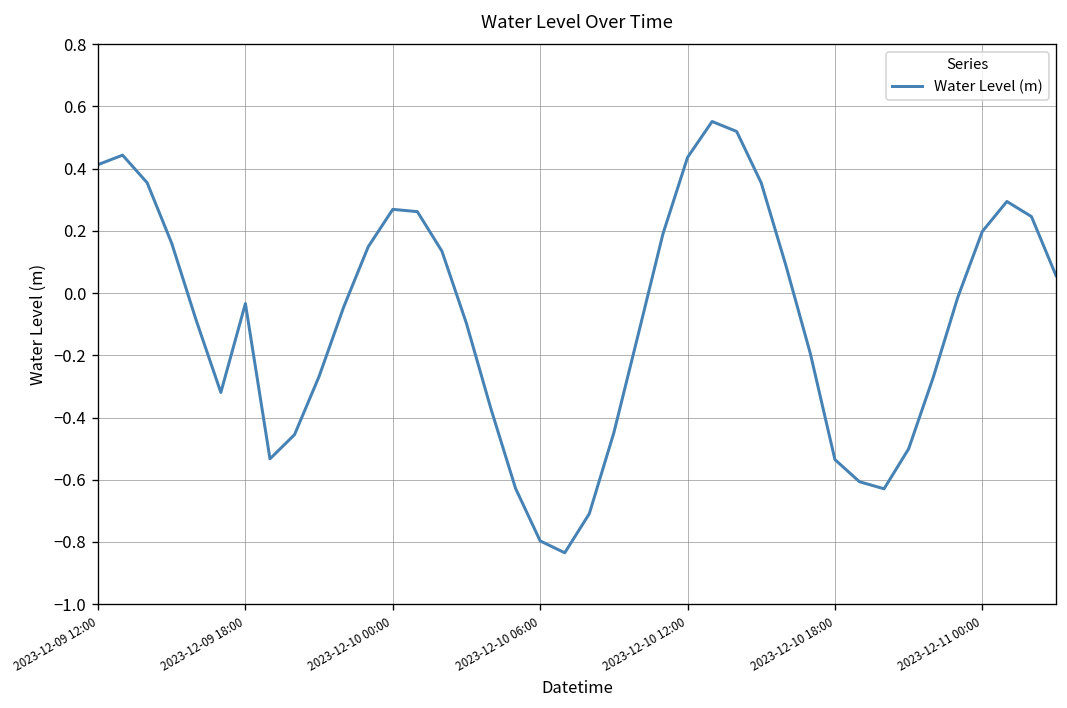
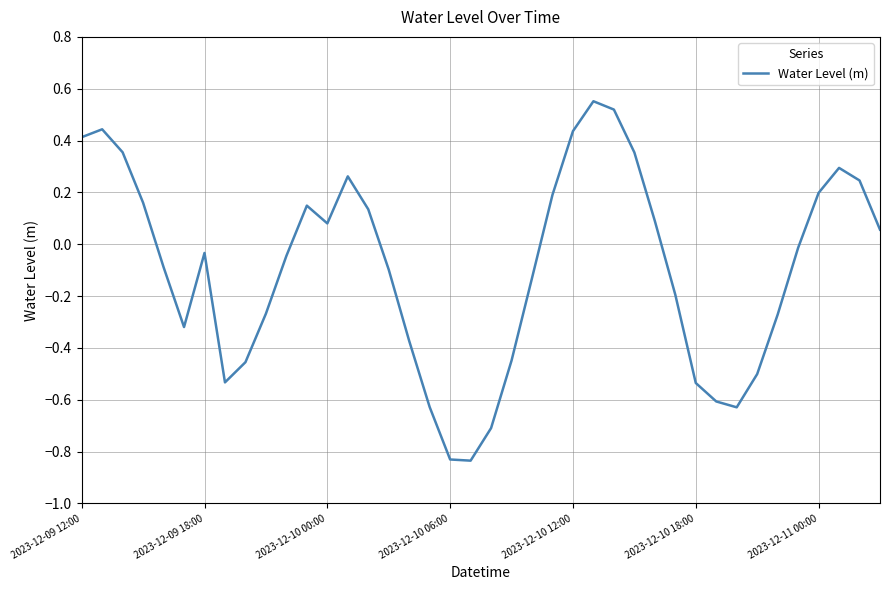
2023-12-10 00:00: 0.27 -> 0.08
2023-12-10 06:00: -0.80 -> -0.83
